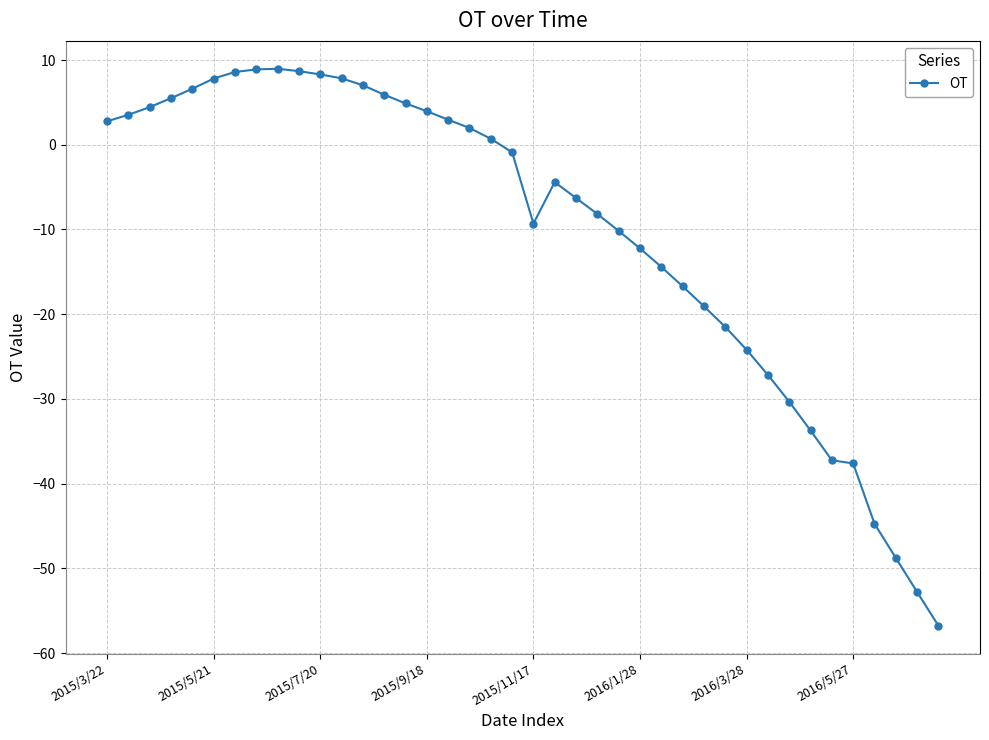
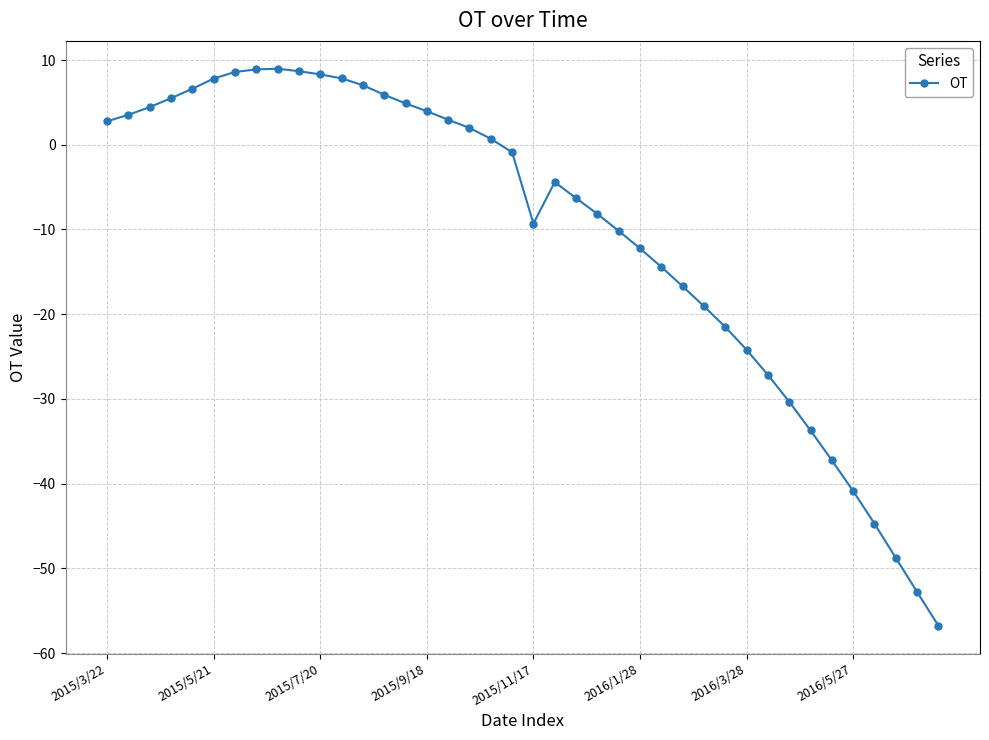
2016/5/27: -38 -> -41
